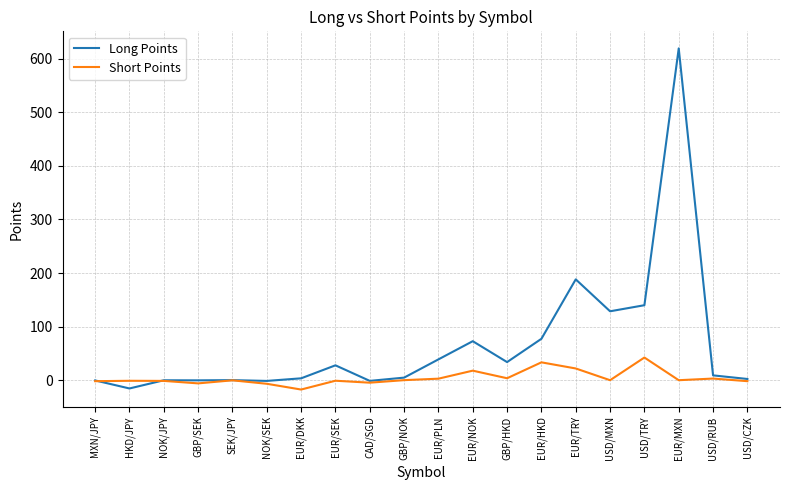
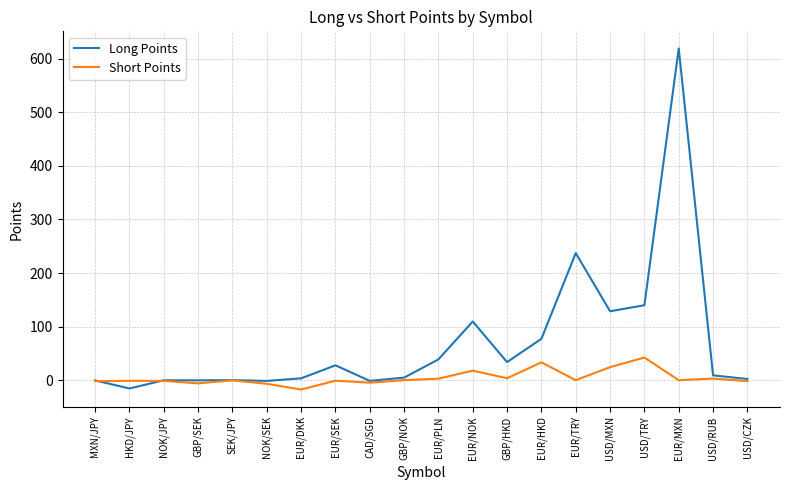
Long Points, EUR/NOK: 70 -> 110
Long Points, EUR/TRY: 190 -> 240
Short Points, EUR/TRY: 20 -> 0
Short Points, USD/MXN: 0 -> 20
